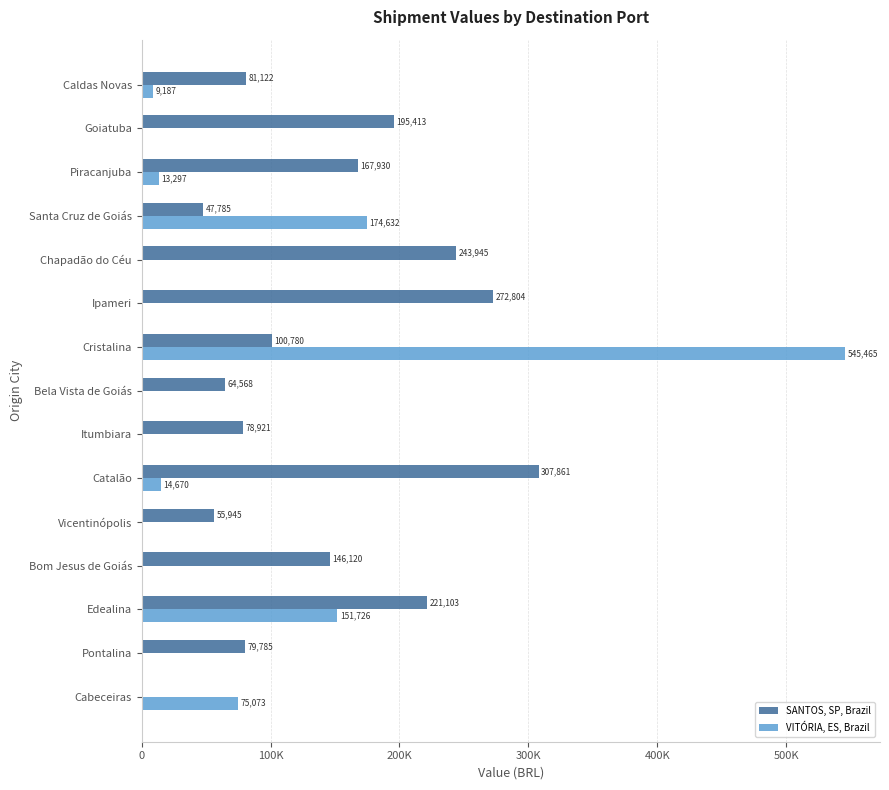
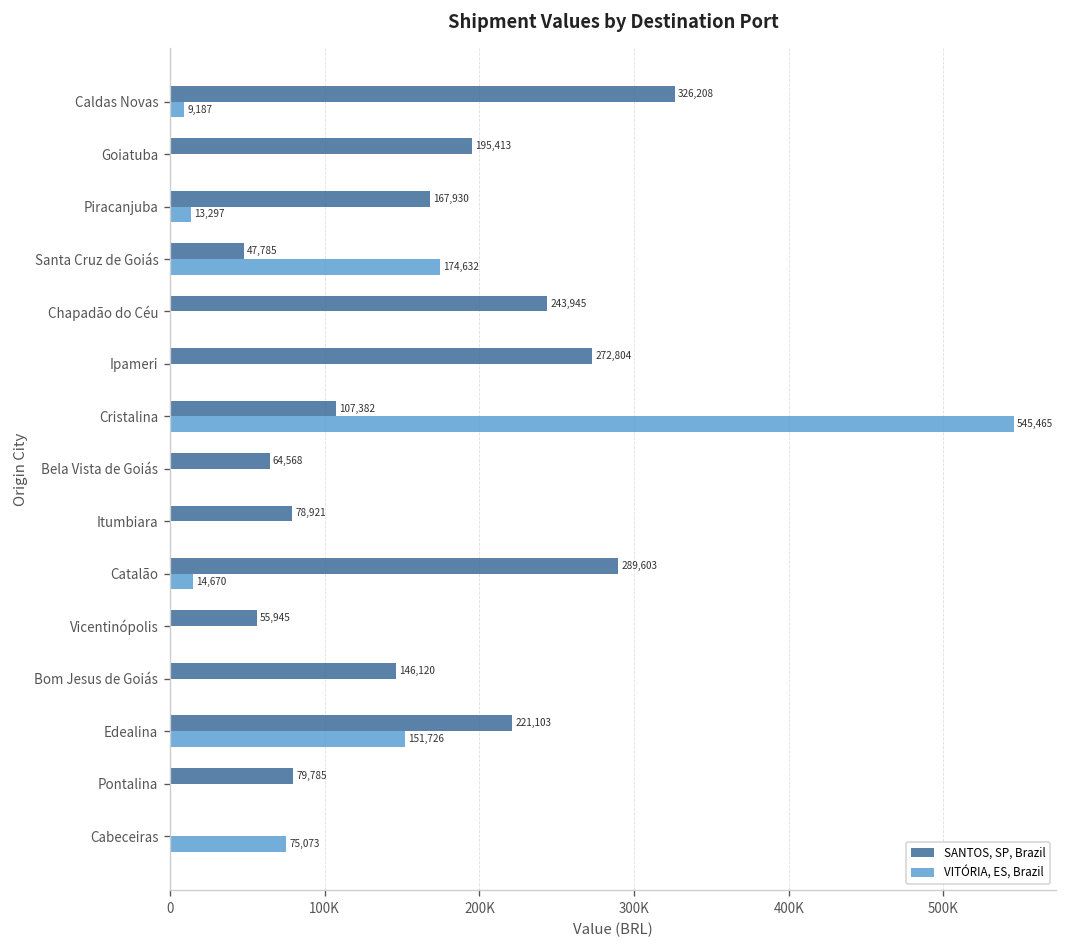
SANTOS, SP, Brazil, Caldas Novas: 81,122 -> 326,208
SANTOS, SP, Brazil, Cristalina: 100,780 -> 107,382
SANTOS, SP, Brazil, Catalão: 307,861 -> 289,603
